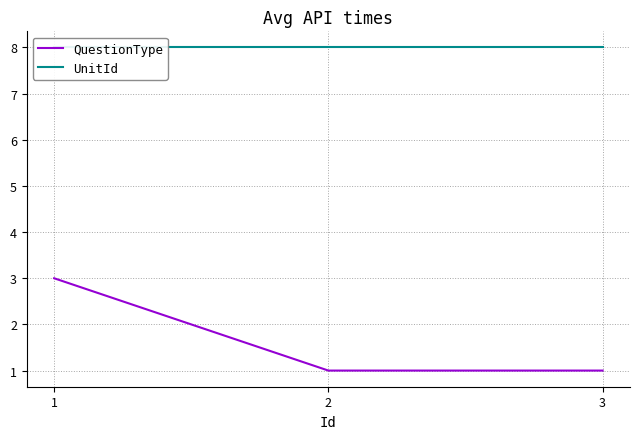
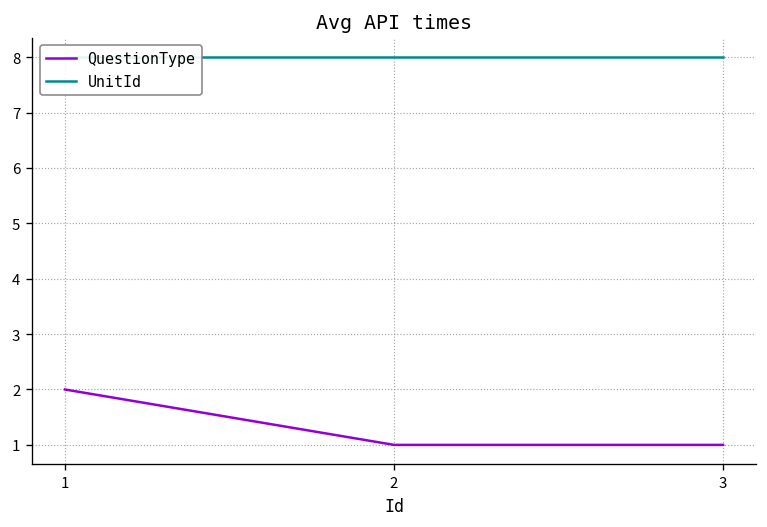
QuestionType, 1: 3 -> 2
